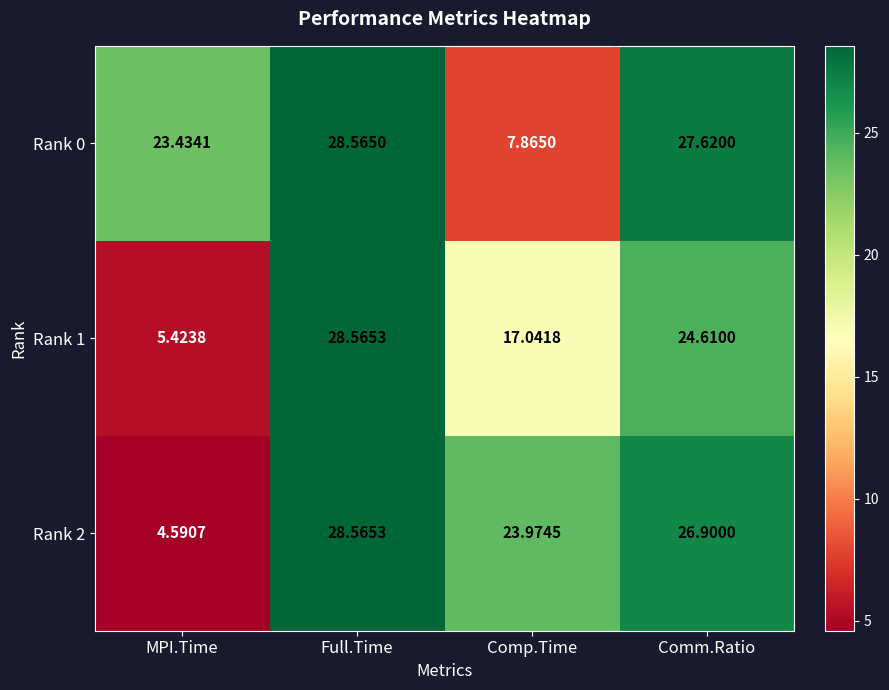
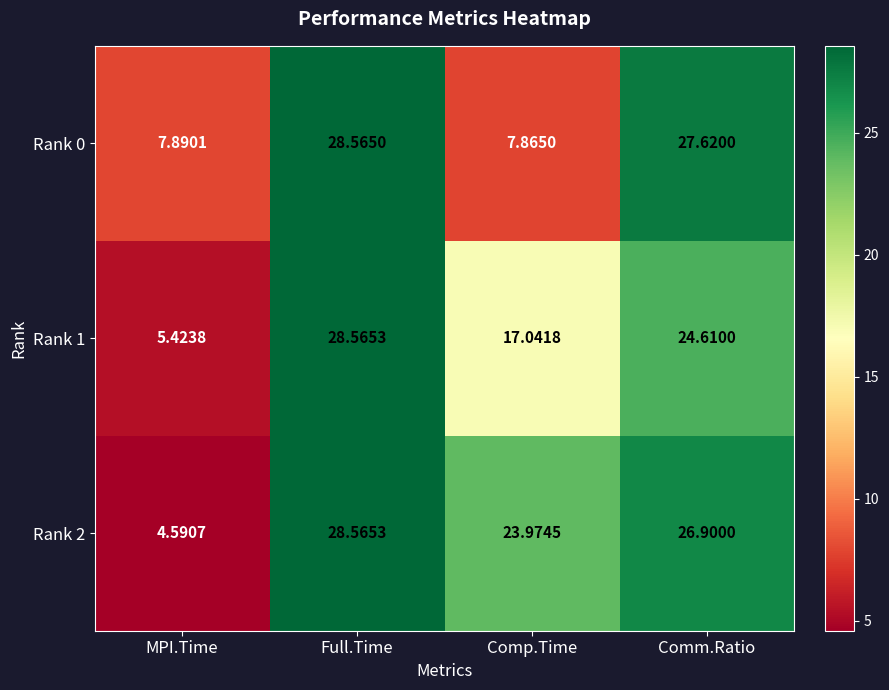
Rank 0, MPI.Time: 23.4341 -> 7.8901
